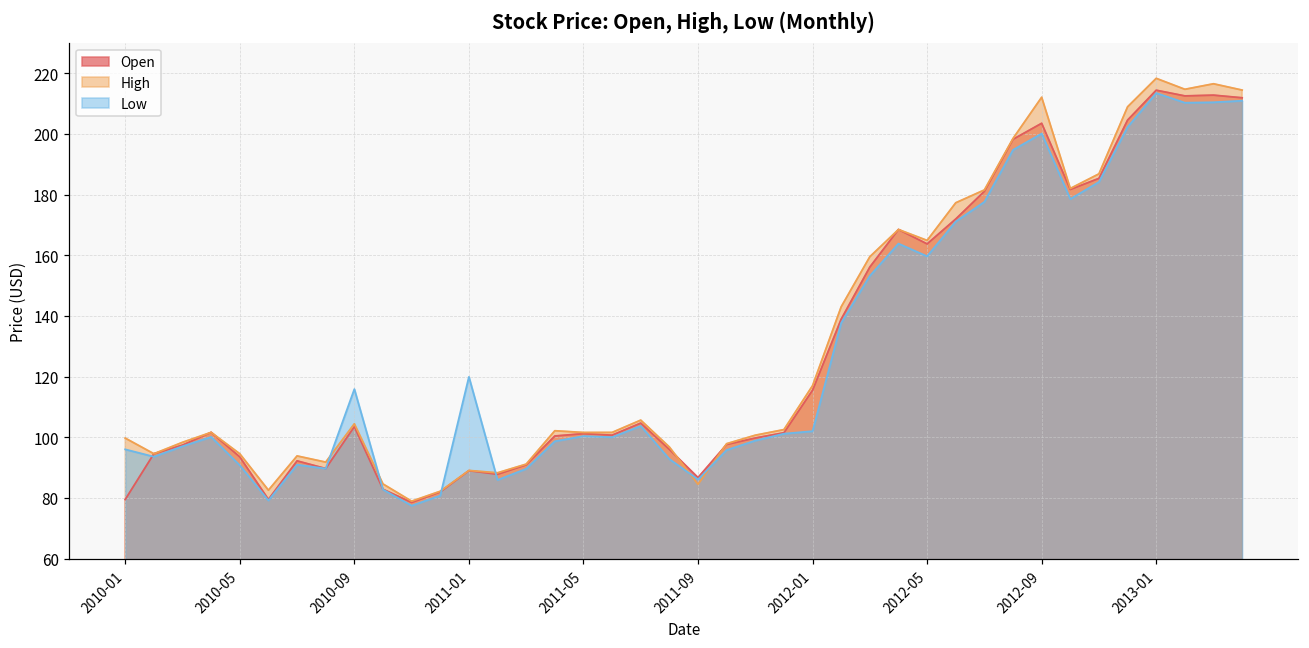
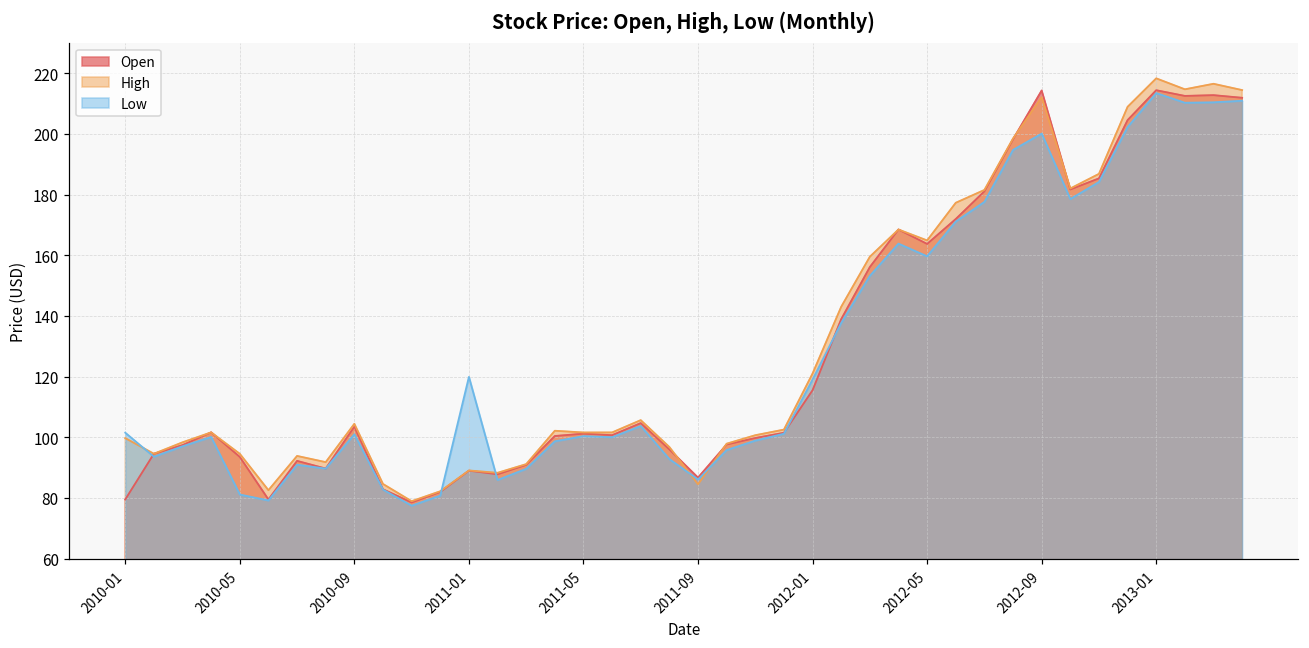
Low, 2010-01: 96 -> 102
Low, 2010-05: 91 -> 81
Low, 2010-09: 116 -> 101
High, 2012-01: 117 -> 121
Low, 2012-01: 102 -> 119
Open, 2012-09: 203 -> 214
